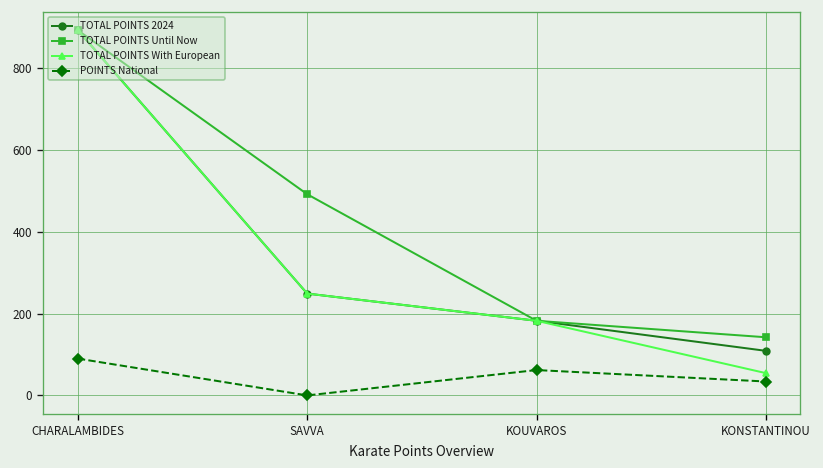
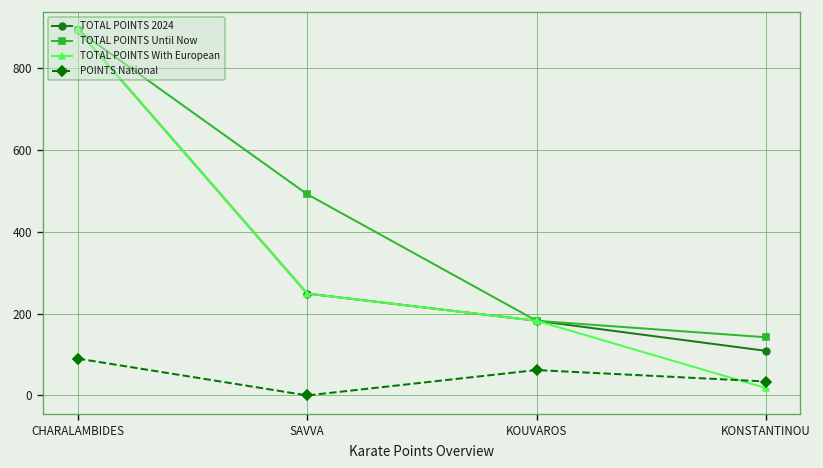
TOTAL POINTS With European, KONSTANTINOU: 50 -> 20
